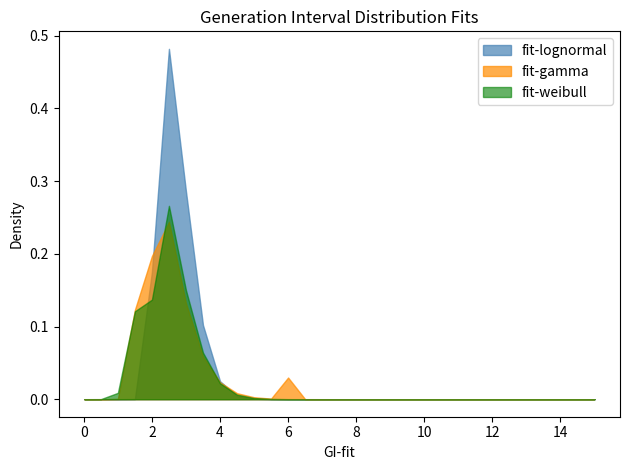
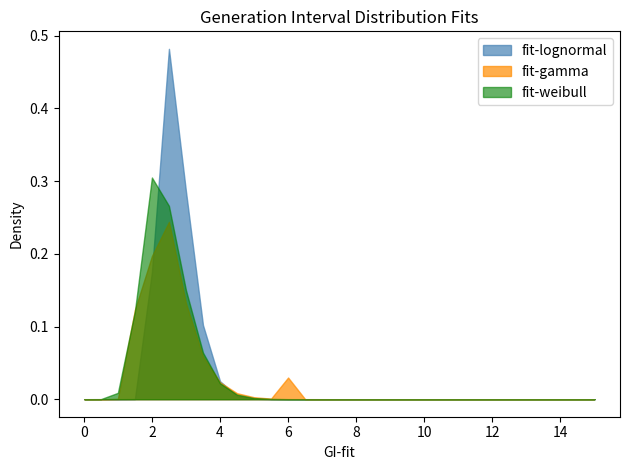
fit-weibull, 2: 0.14 -> 0.31
